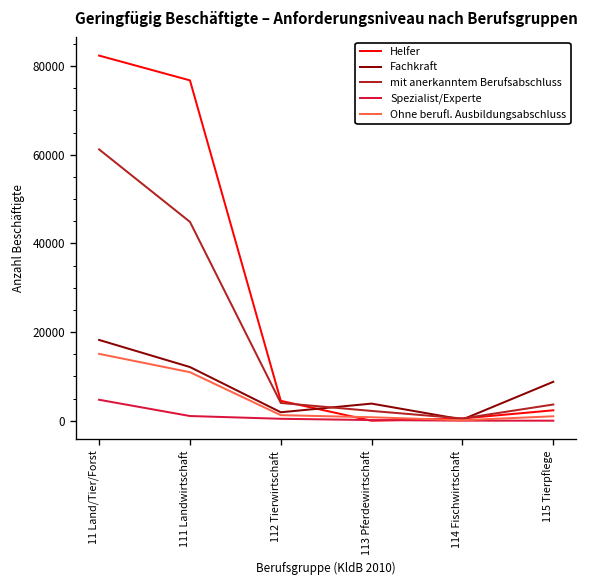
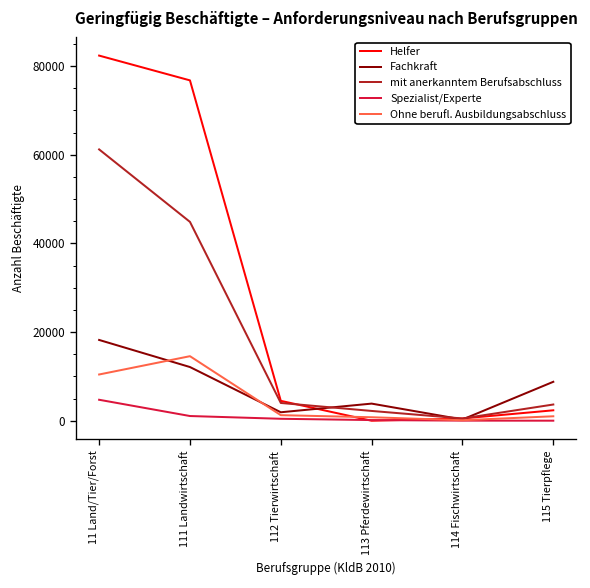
Ohne berufl. Ausbildungsabschluss, 11 Land/Tier/Forst: 15000 -> 10000
Ohne berufl. Ausbildungsabschluss, 111 Landwirtschaft: 11000 -> 15000
